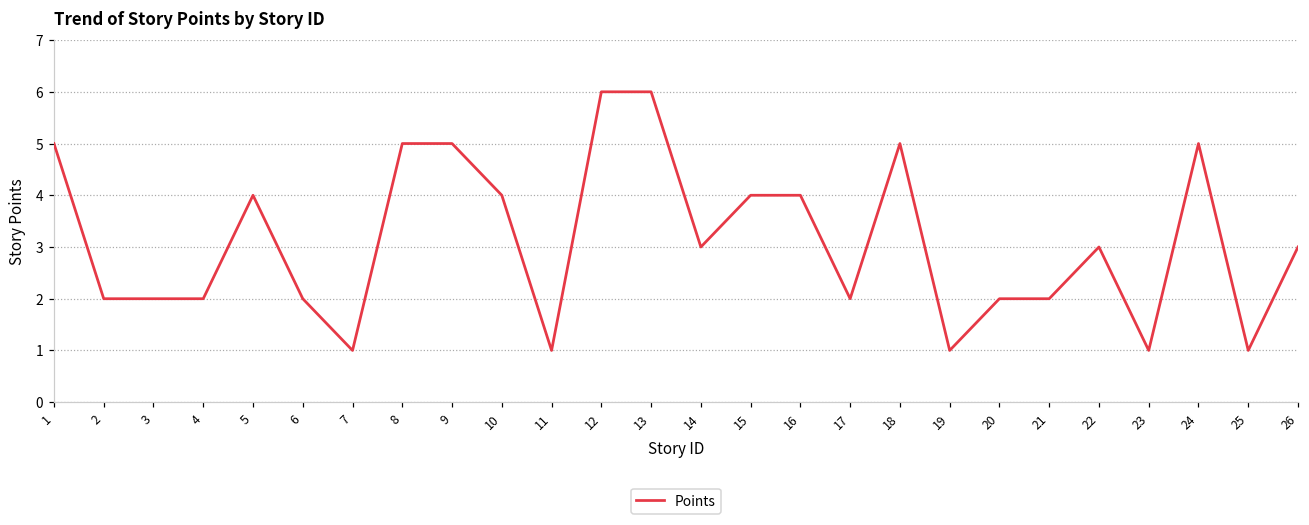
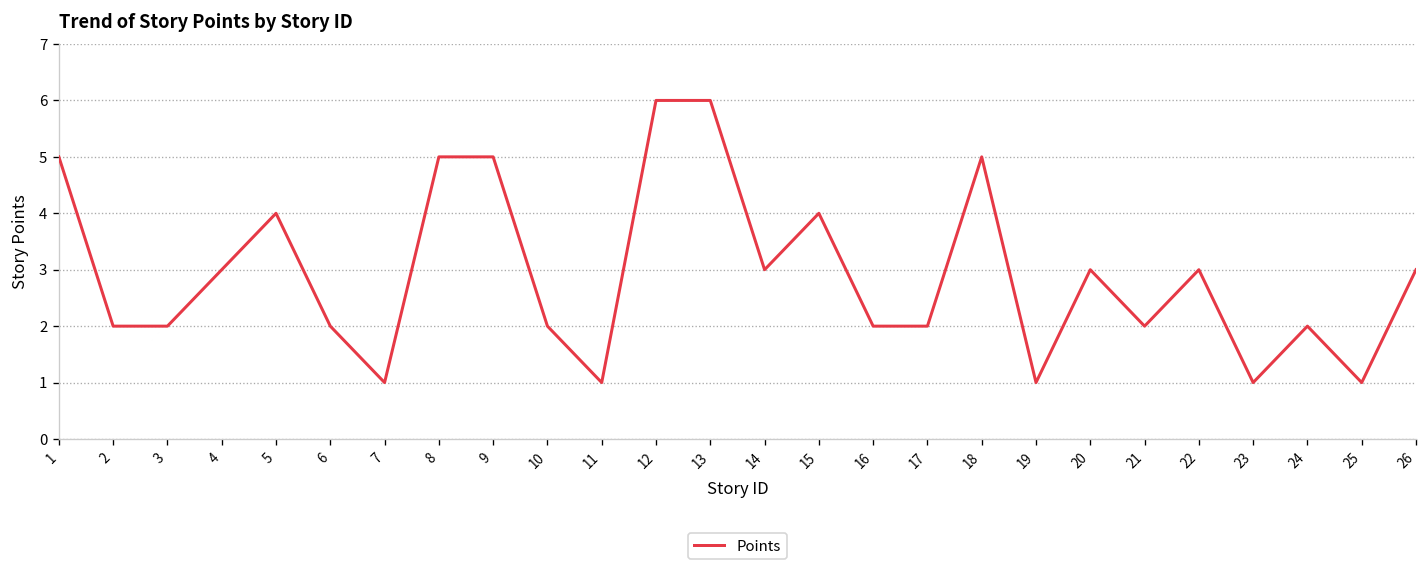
4: 2 -> 3
10: 4 -> 2
16: 4 -> 2
20: 2 -> 3
24: 5 -> 2
